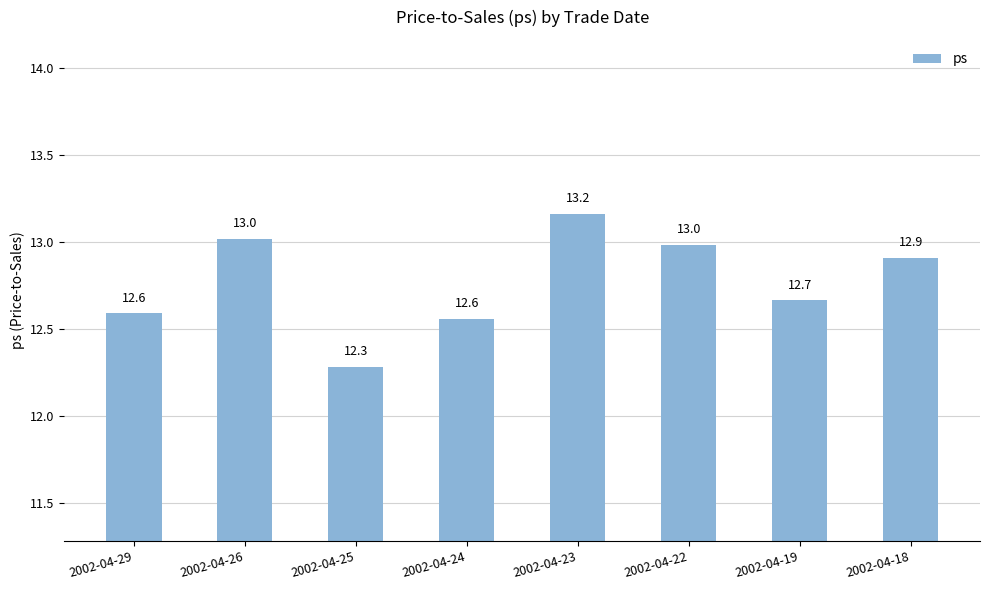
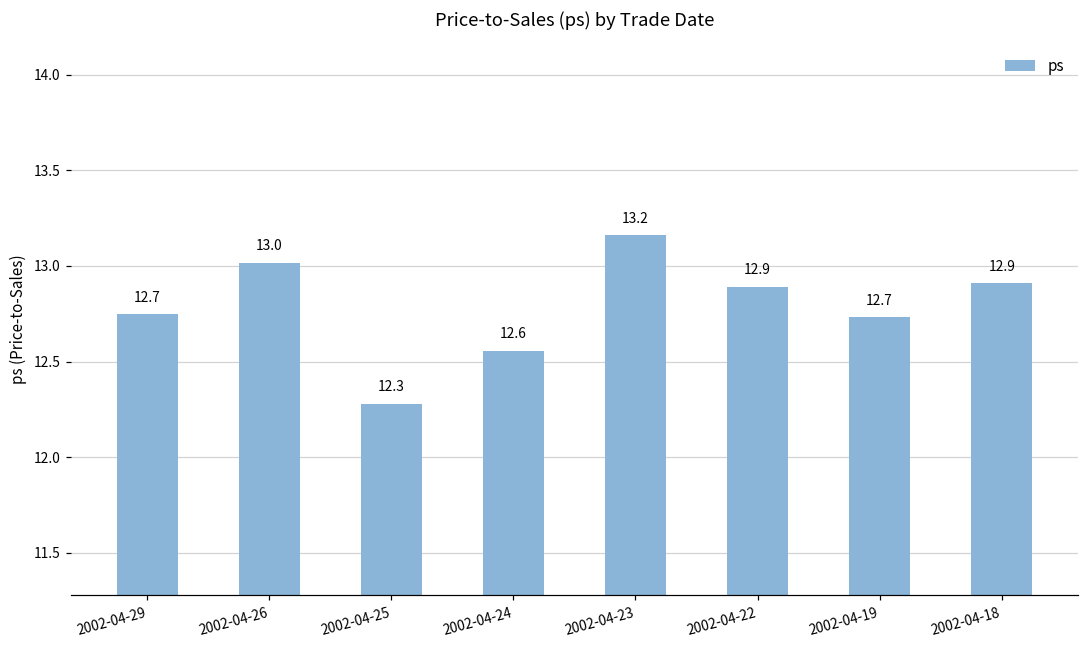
2002-04-29: 12.6 -> 12.7
2002-04-22: 13.0 -> 12.9
2002-04-19: 12.66 -> 12.73
